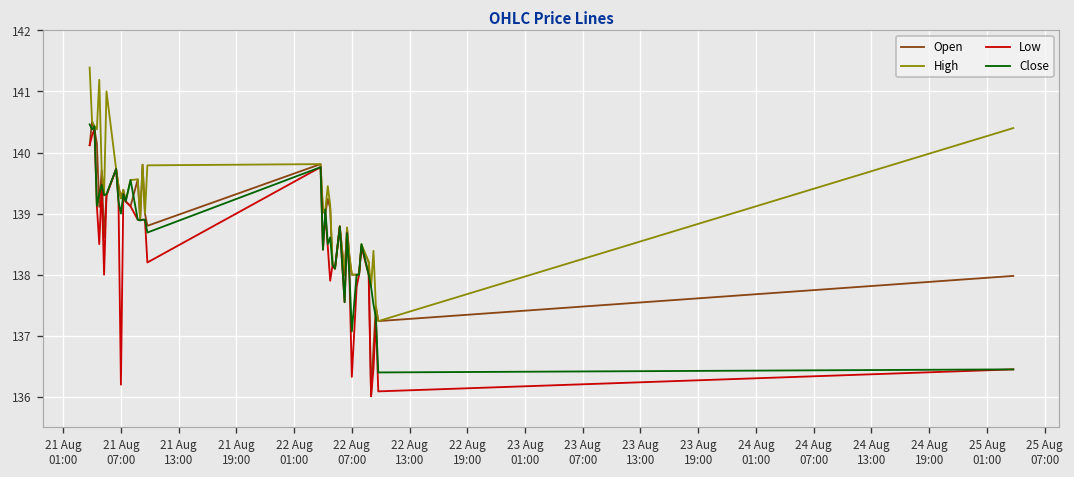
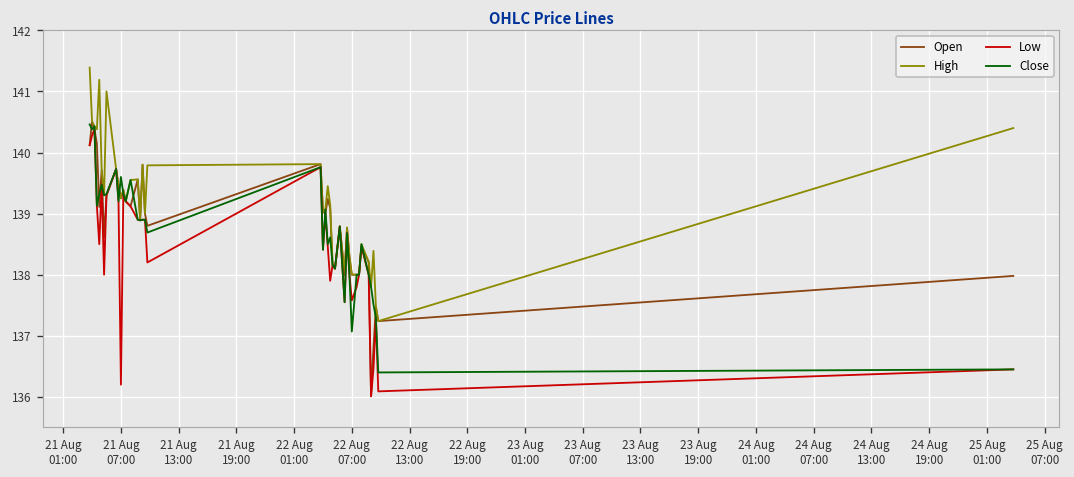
Close, 21 Aug 07:00: 139.0 -> 139.6
Low, 22 Aug 07:00: 136.3 -> 137.6
